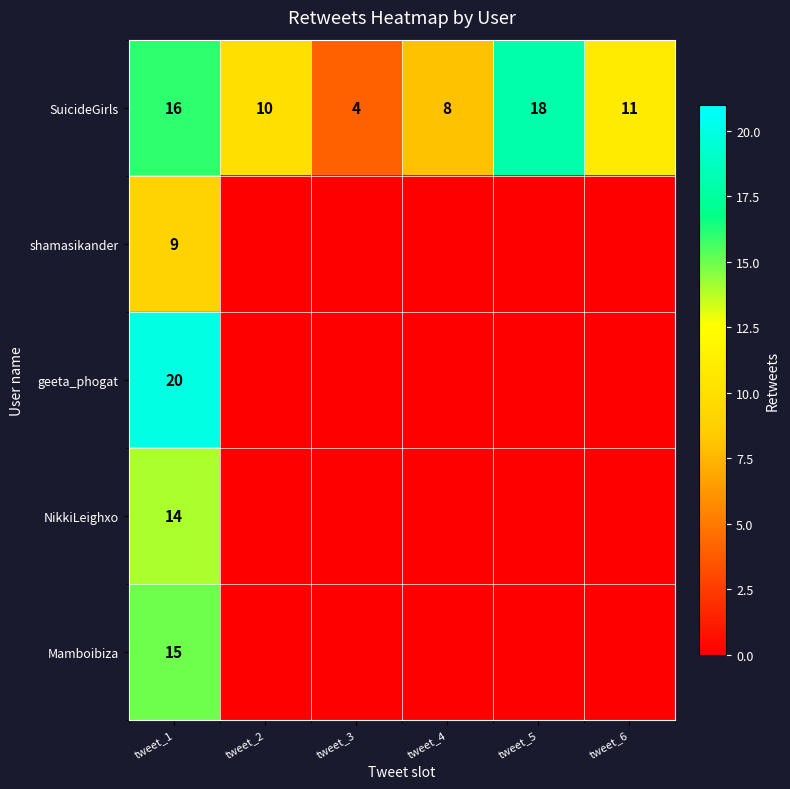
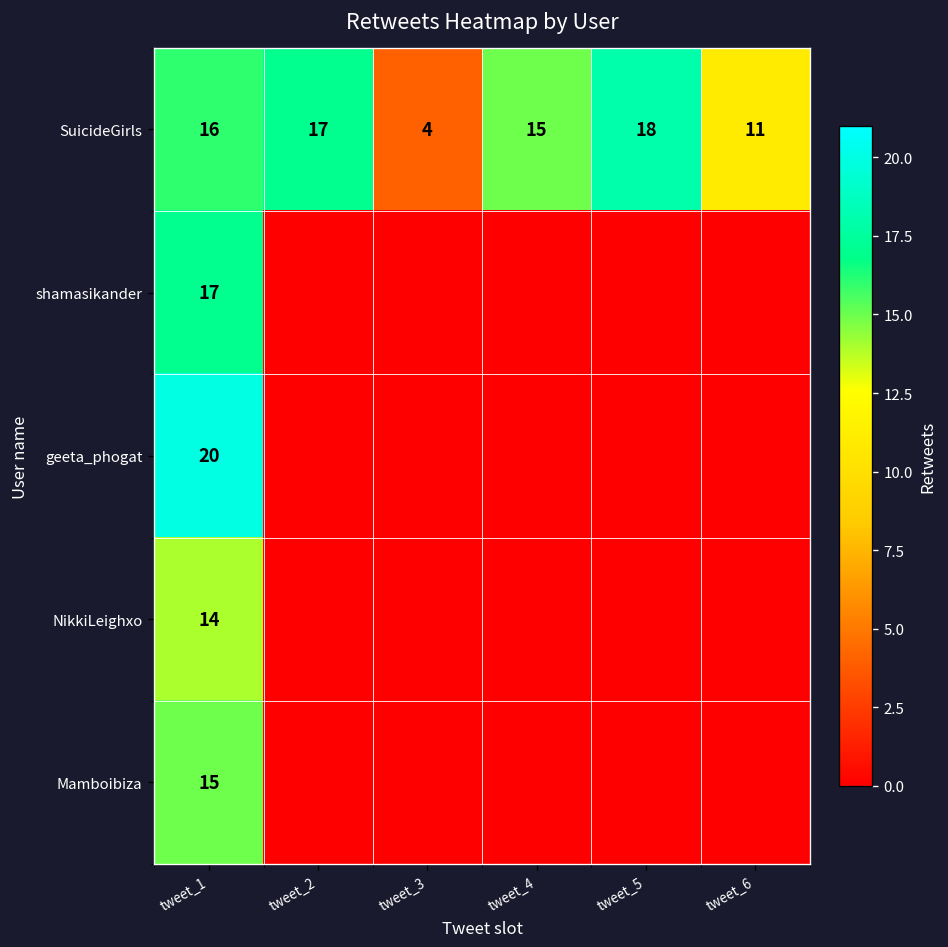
SuicideGirls, tweet_2: 10 -> 17
SuicideGirls, tweet_4: 8 -> 15
shamasikander, tweet_1: 9 -> 17
